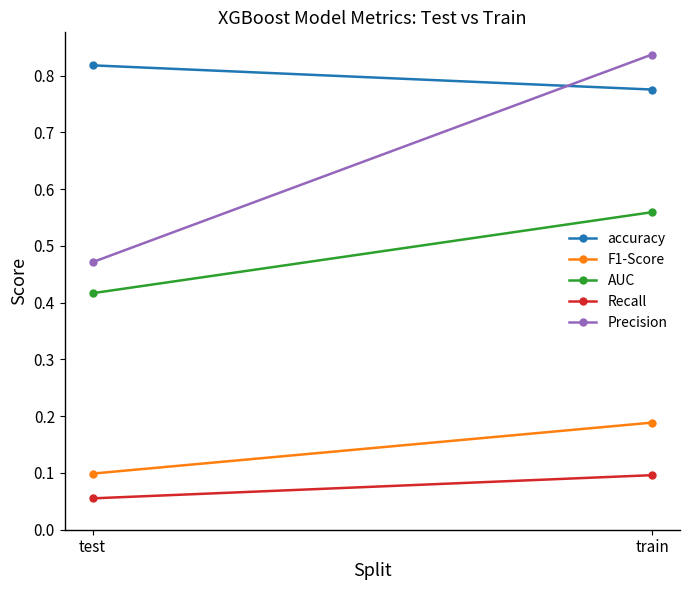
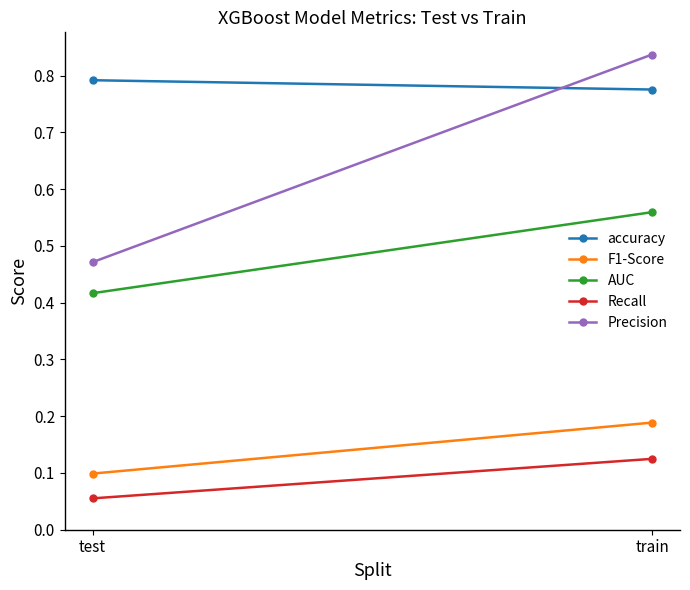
accuracy, test: 0.82 -> 0.79
Recall, train: 0.10 -> 0.12
